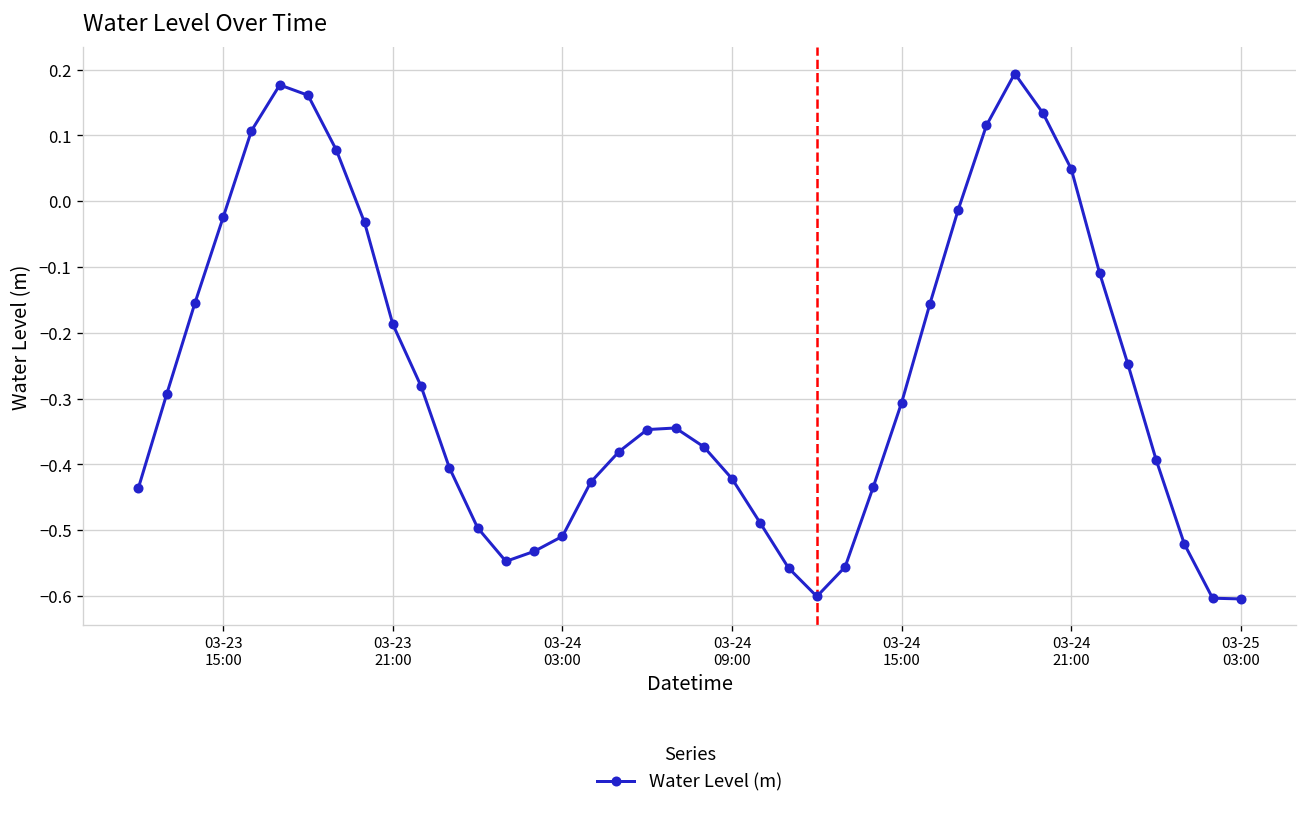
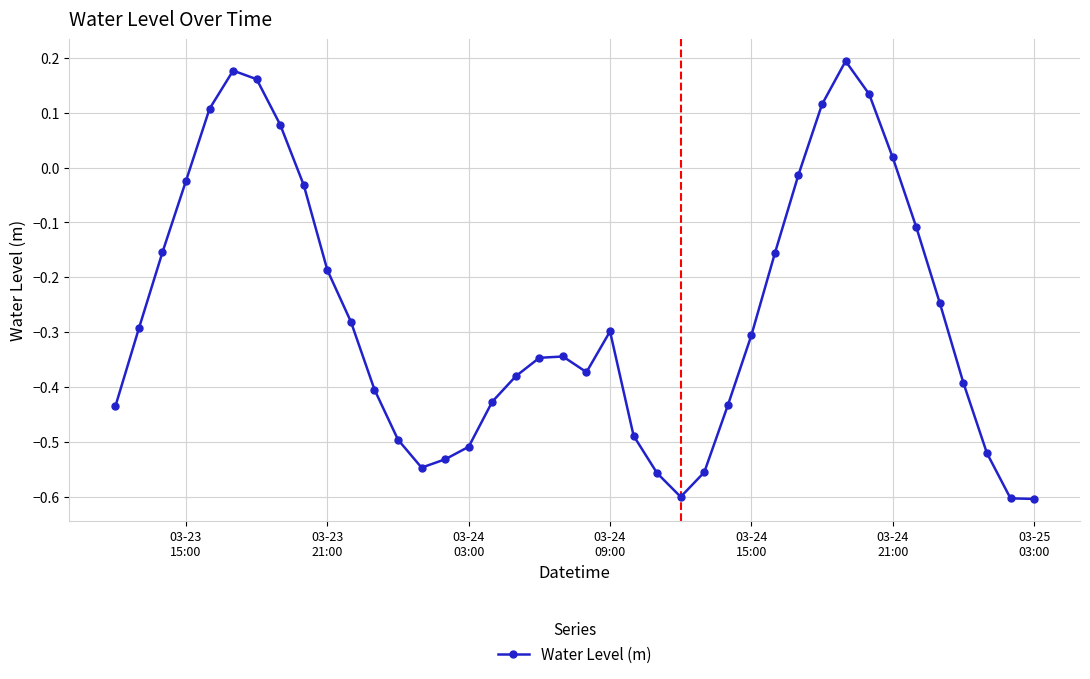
03-24 09:00: -0.42 -> -0.30
03-24 21:00: 0.05 -> 0.02
